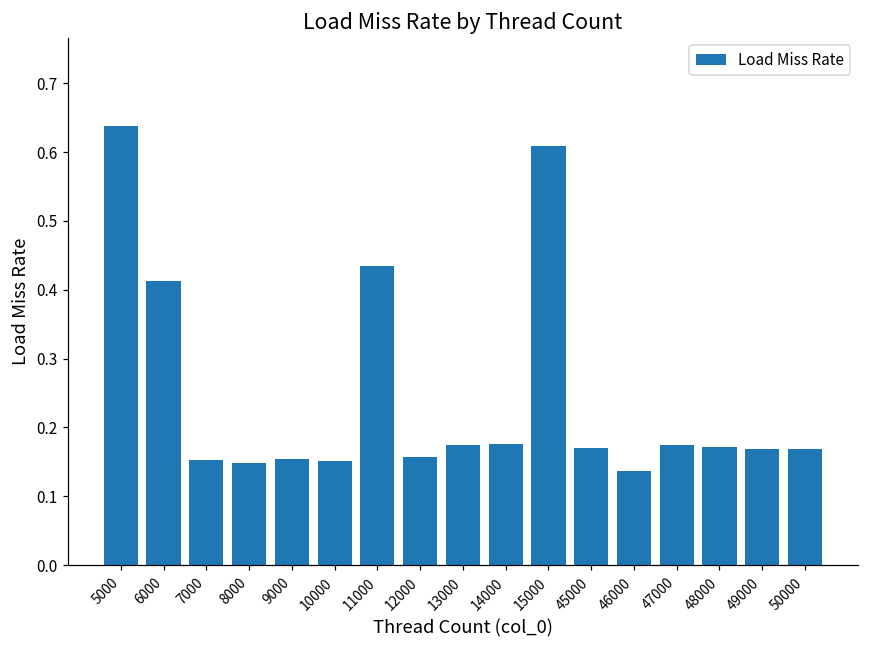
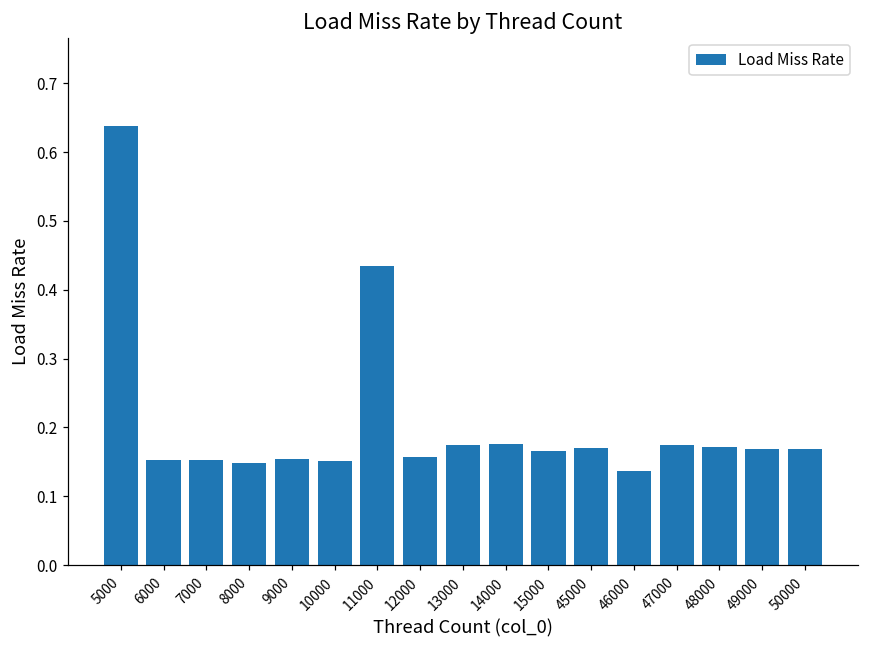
6000: 0.41 -> 0.15
15000: 0.61 -> 0.17
